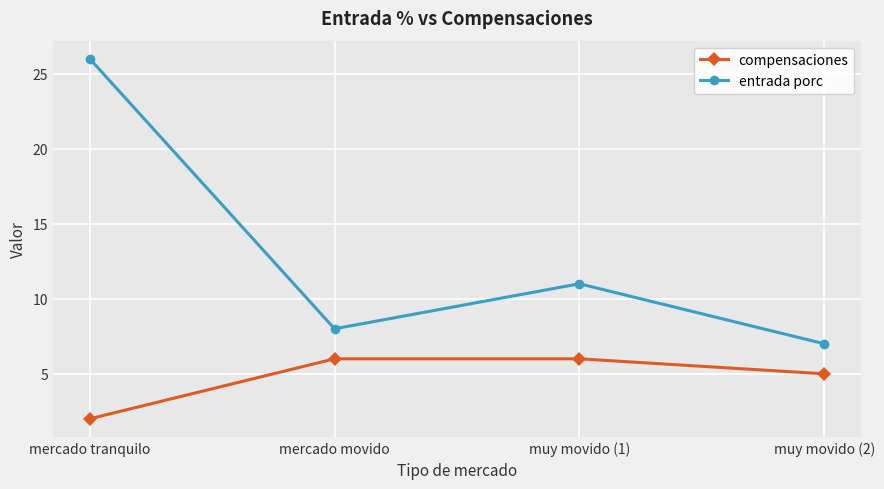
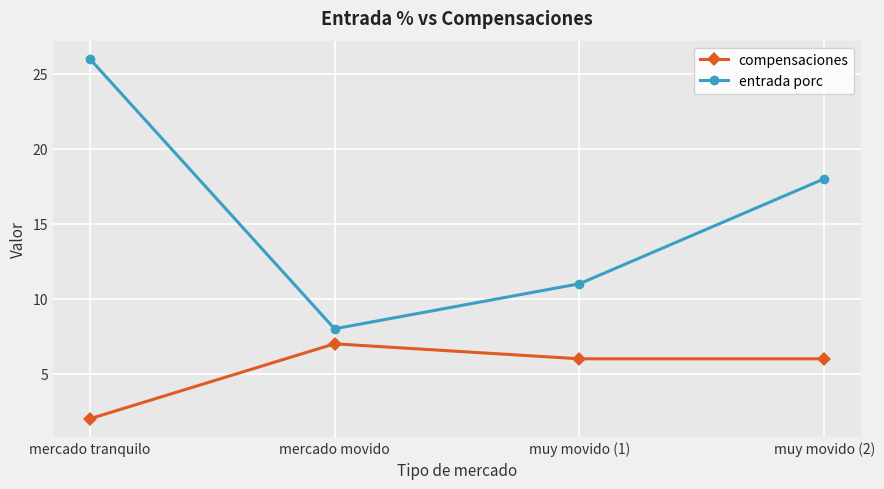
compensaciones, mercado movido: 6 -> 7
compensaciones, muy movido (2): 5 -> 6
entrada porc, muy movido (2): 7 -> 18
